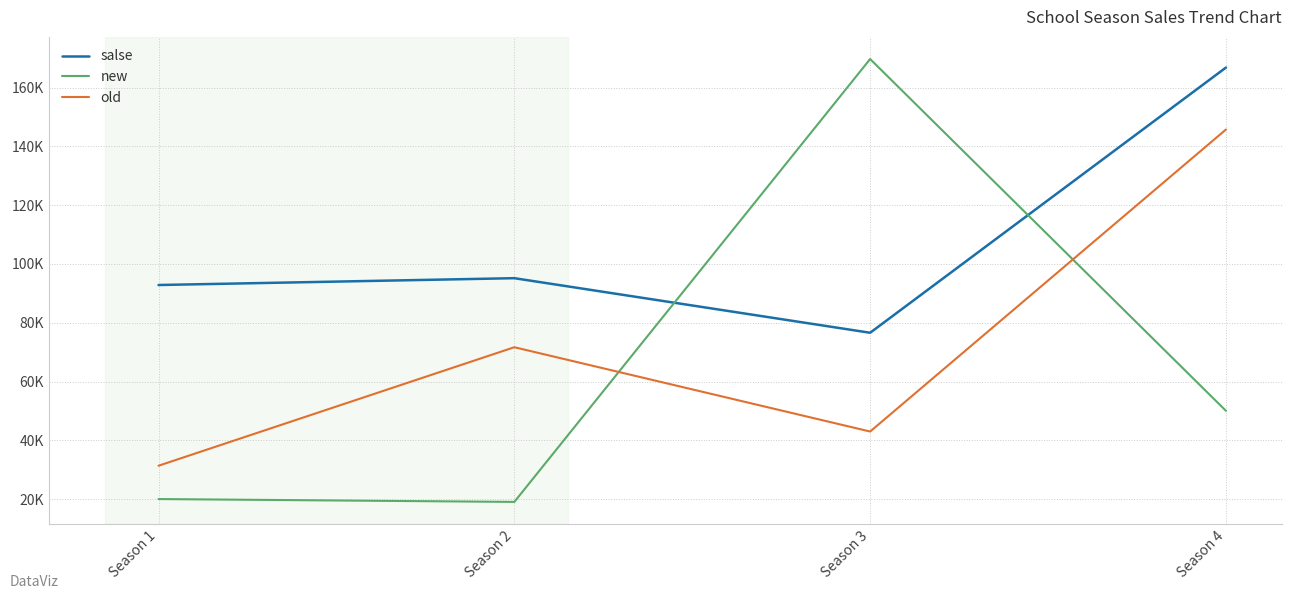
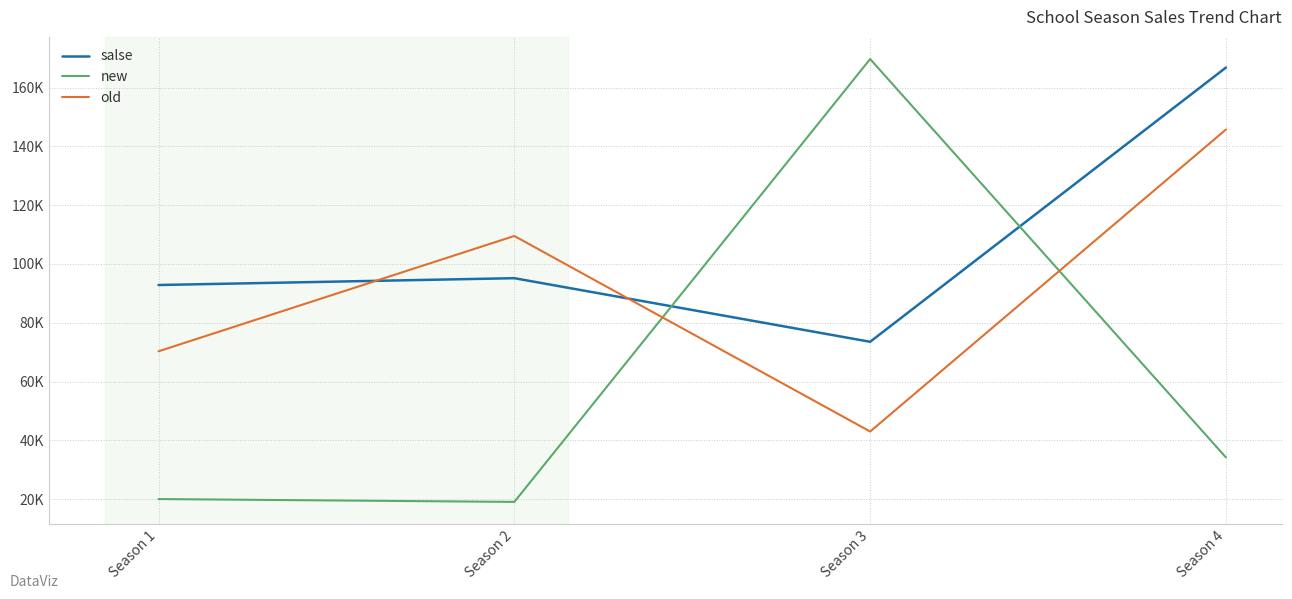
old, Season 1: 31000 -> 70000
old, Season 2: 72000 -> 110000
salse, Season 3: 77000 -> 74000
new, Season 4: 50000 -> 34000
